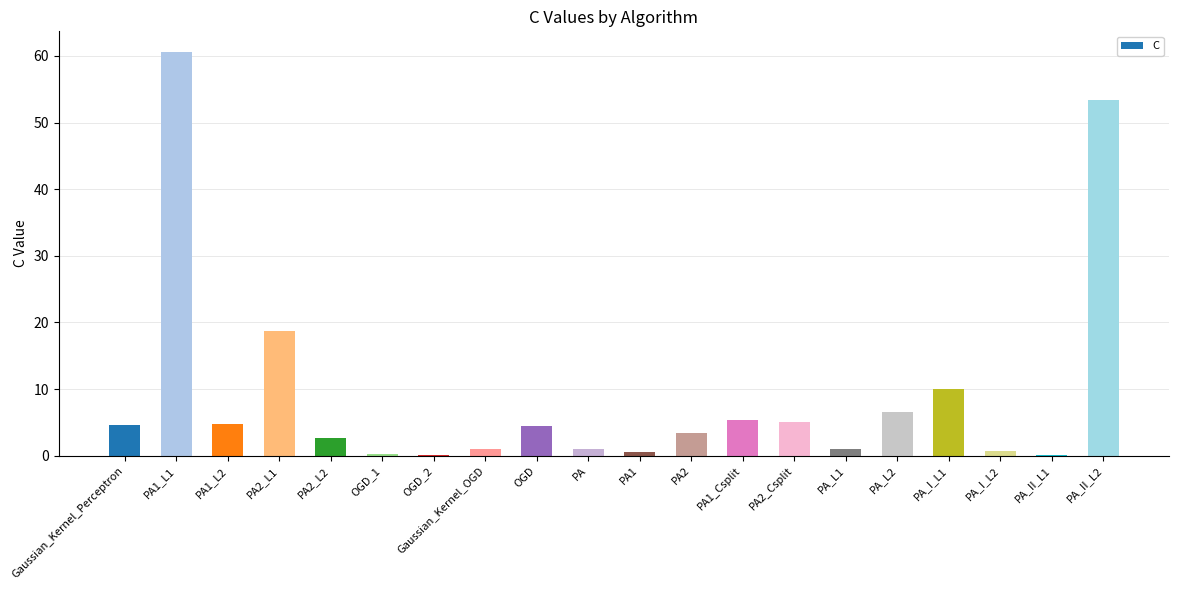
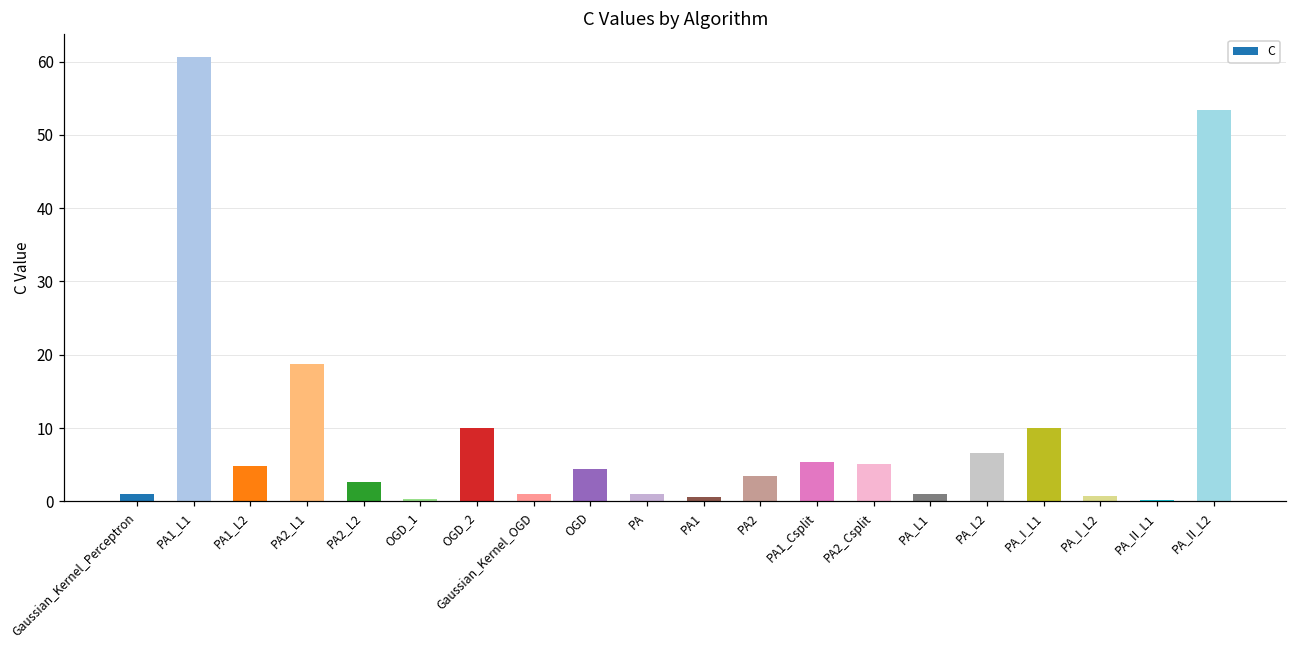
Gaussian_Kernel_Perceptron: 5 -> 1
OGD_2: 0 -> 10
